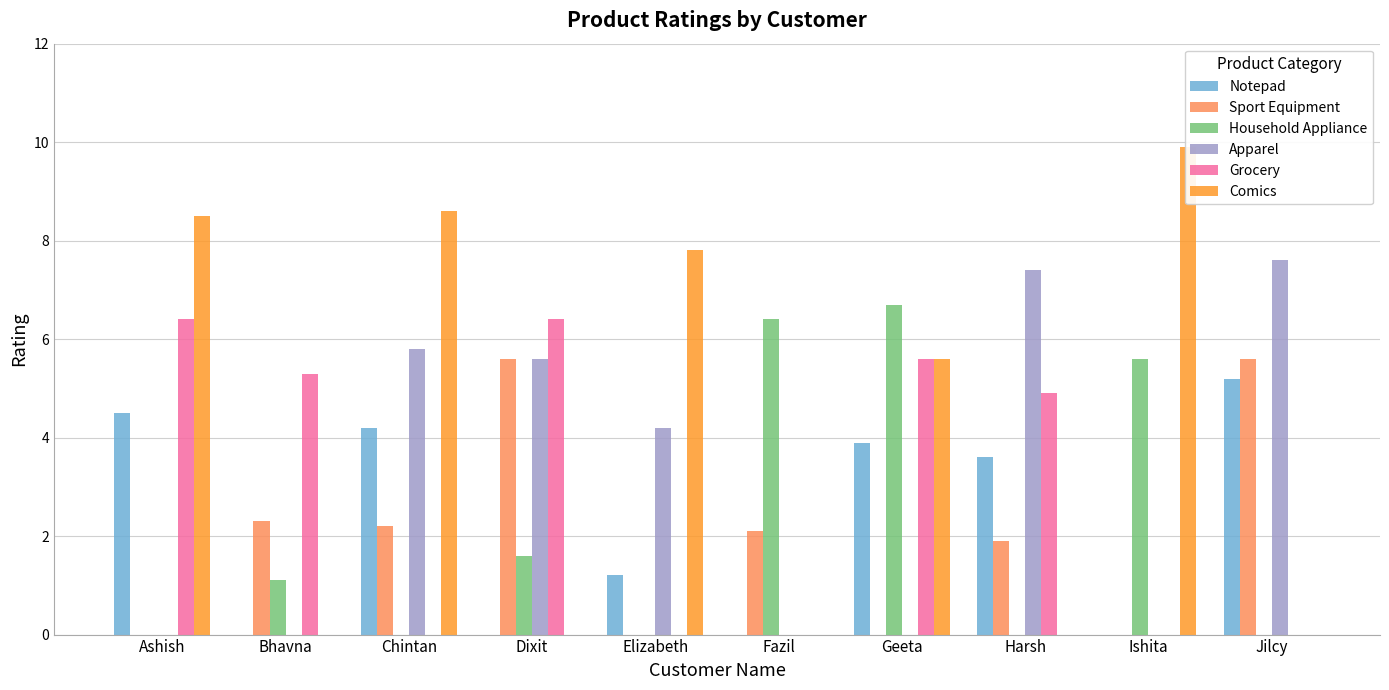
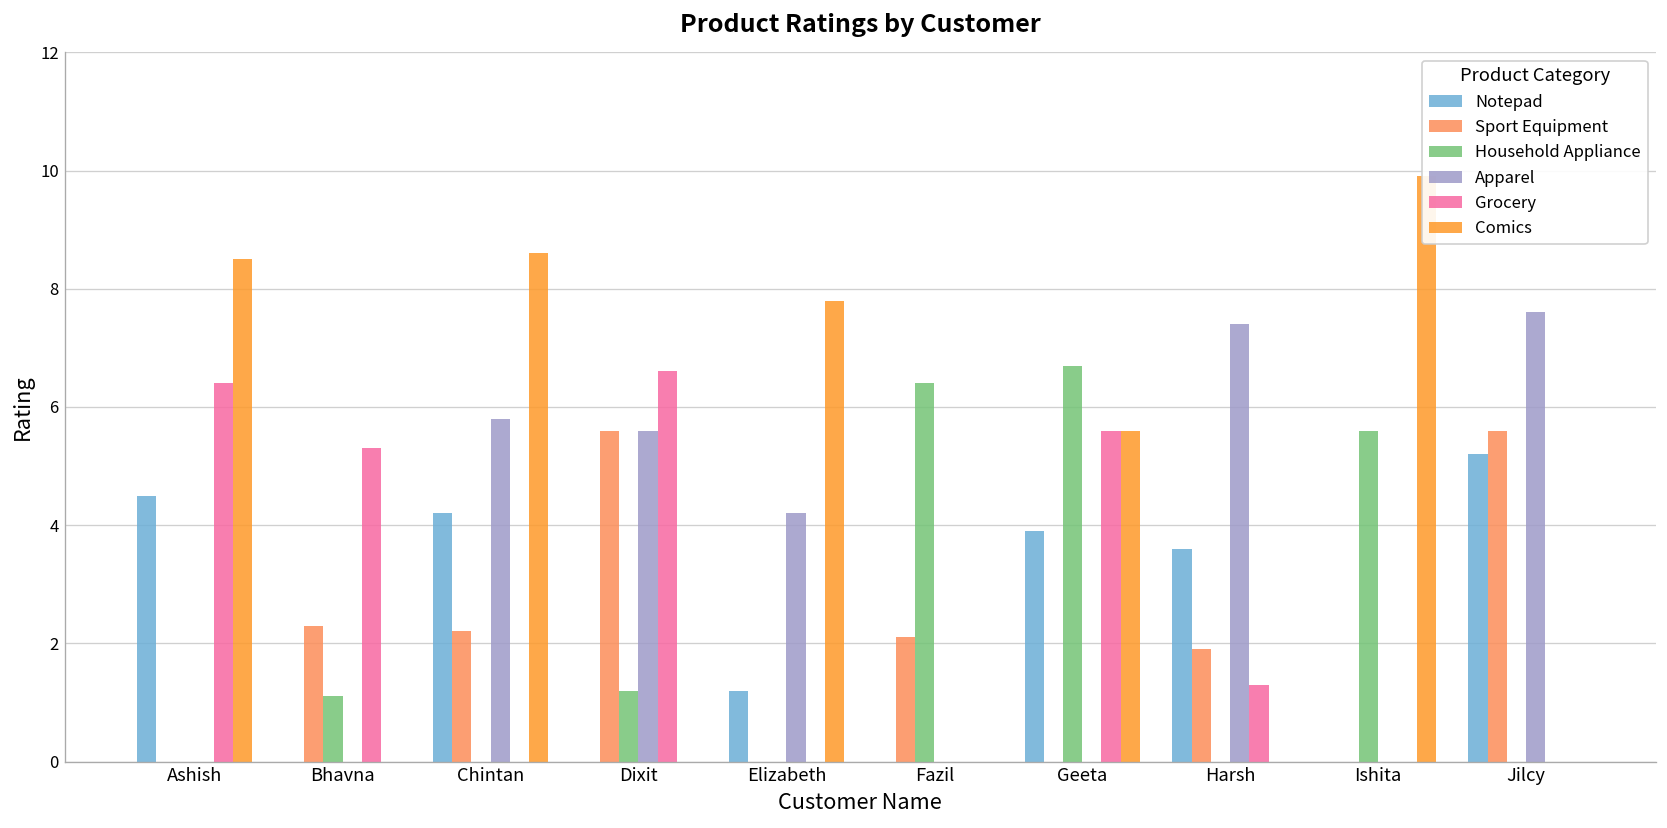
Household Appliance, Dixit: 1.6 -> 1.2
Grocery, Dixit: 6.4 -> 6.6
Grocery, Harsh: 4.9 -> 1.3
